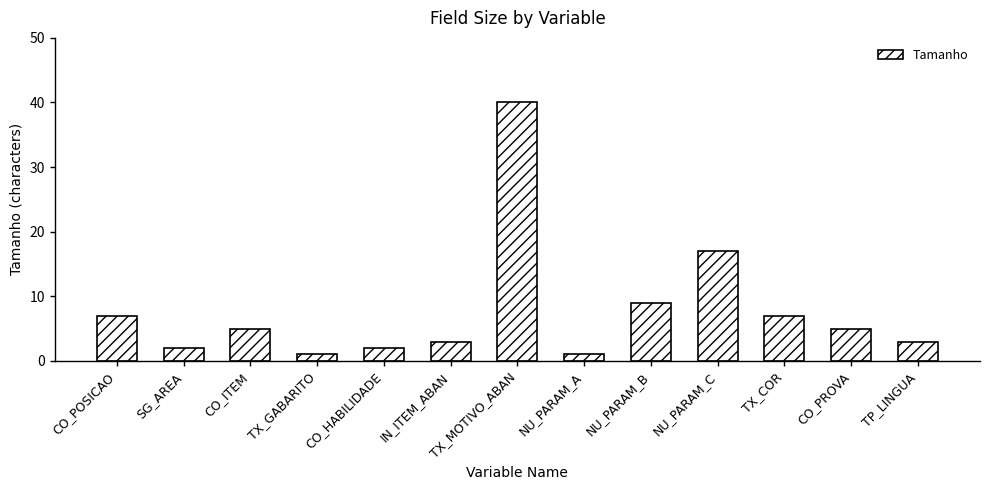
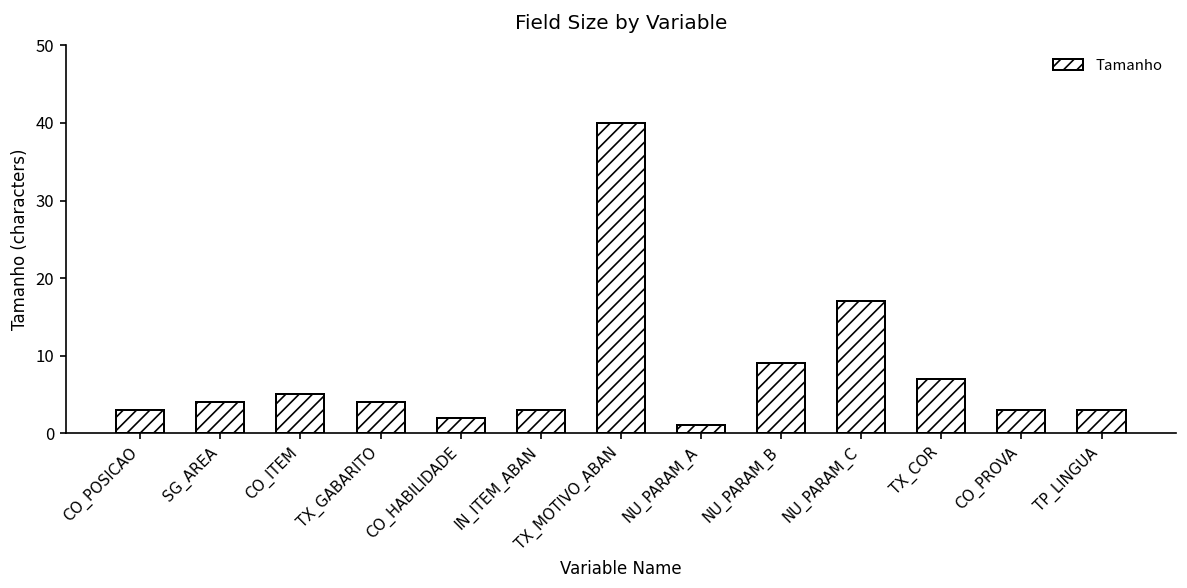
CO_POSICAO: 7 -> 3
SG_AREA: 2 -> 4
TX_GABARITO: 1 -> 4
CO_PROVA: 5 -> 3
